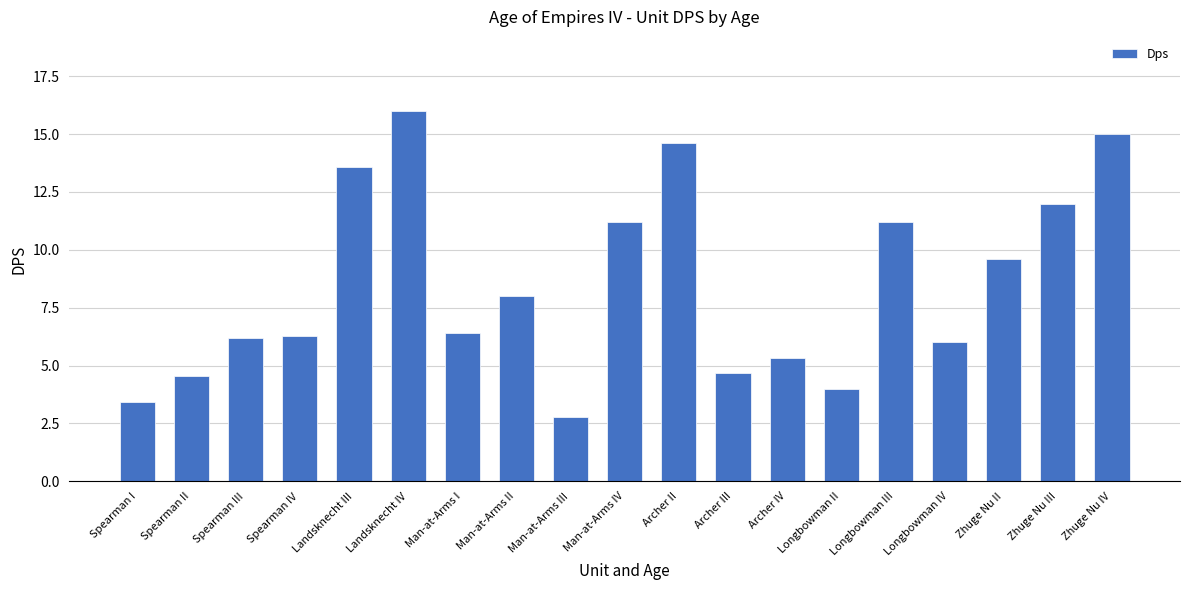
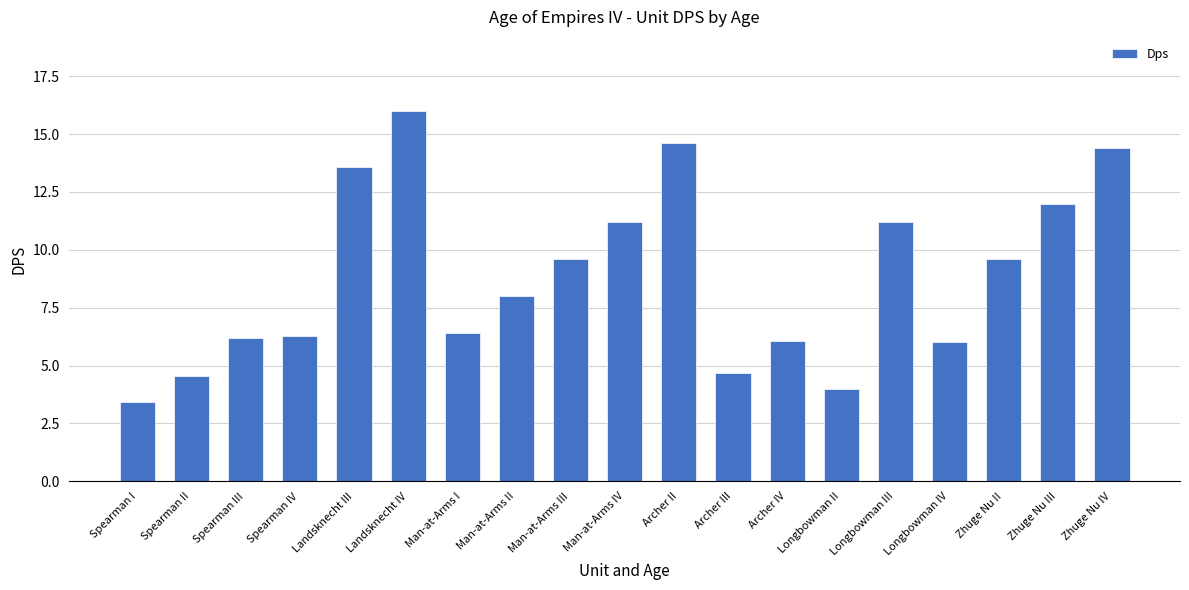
Man-at-Arms III: 2.8 -> 9.6
Archer IV: 5.3 -> 6.1
Zhuge Nu IV: 15.0 -> 14.4
